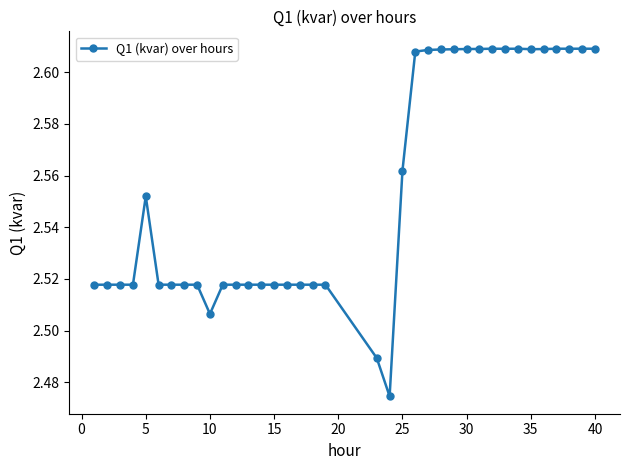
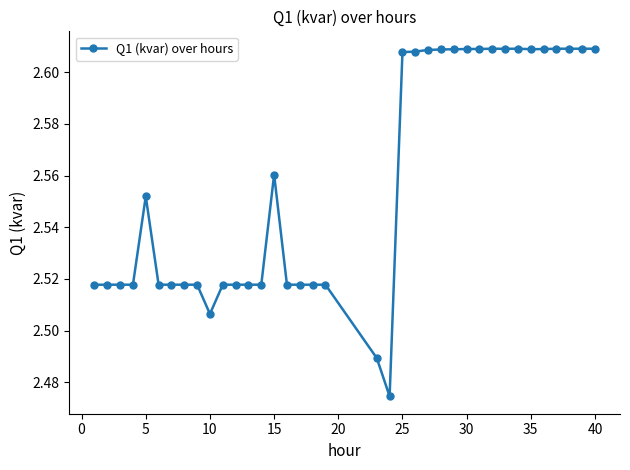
15: 2.518 -> 2.560
25: 2.562 -> 2.608
